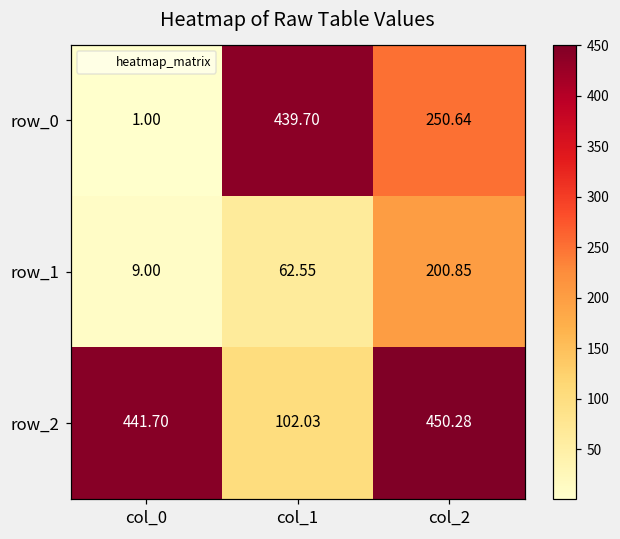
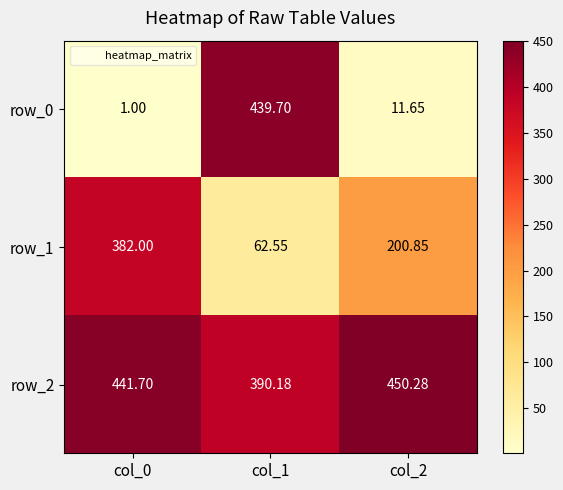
row_0, col_2: 250.64 -> 11.65
row_1, col_0: 9.00 -> 382.00
row_2, col_1: 102.03 -> 390.18
